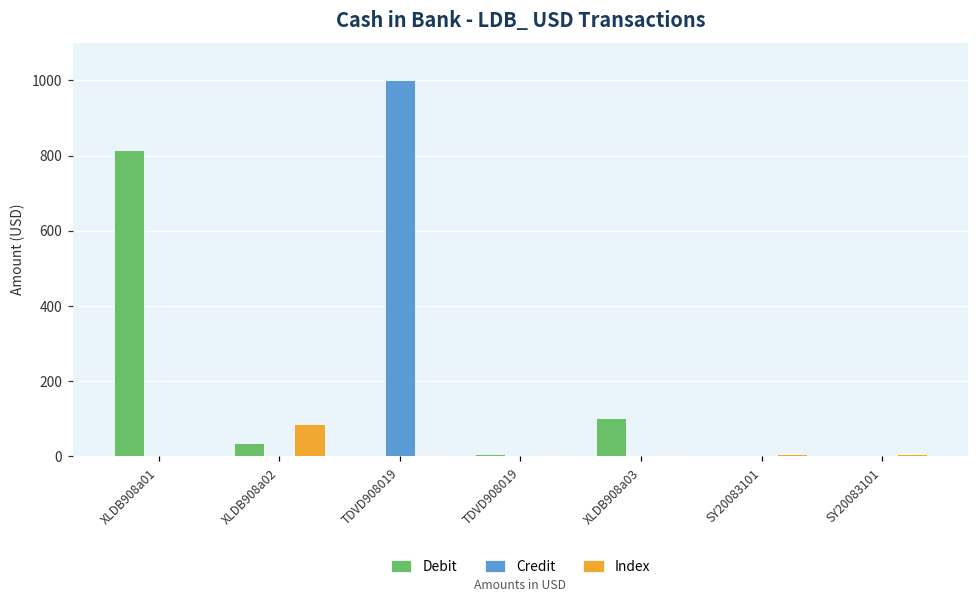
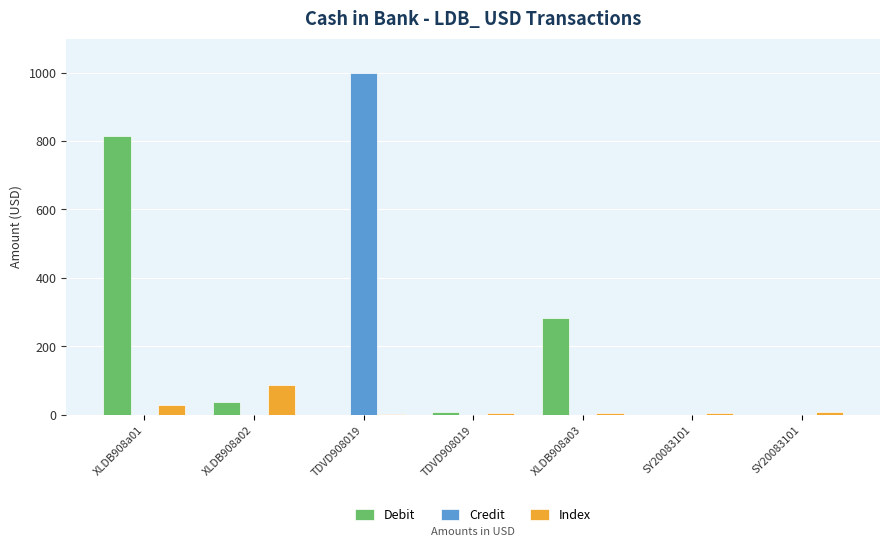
Index, XLDB908a01: 0 -> 30
Debit, XLDB908a03: 100 -> 280
